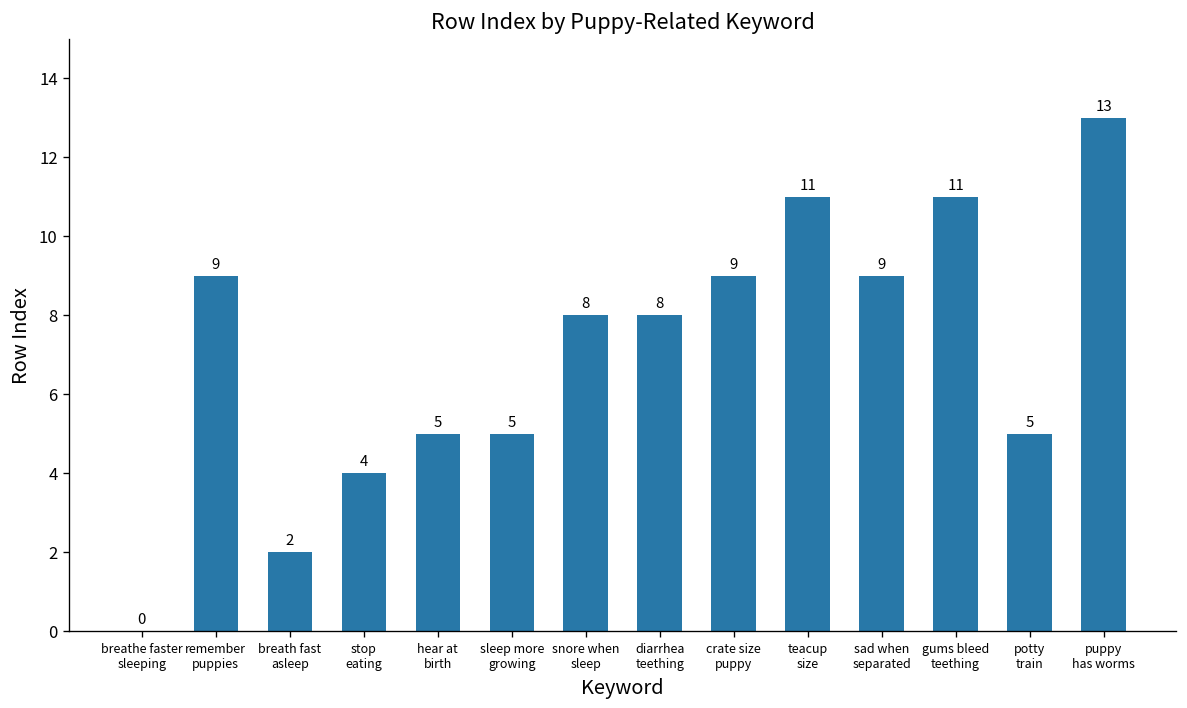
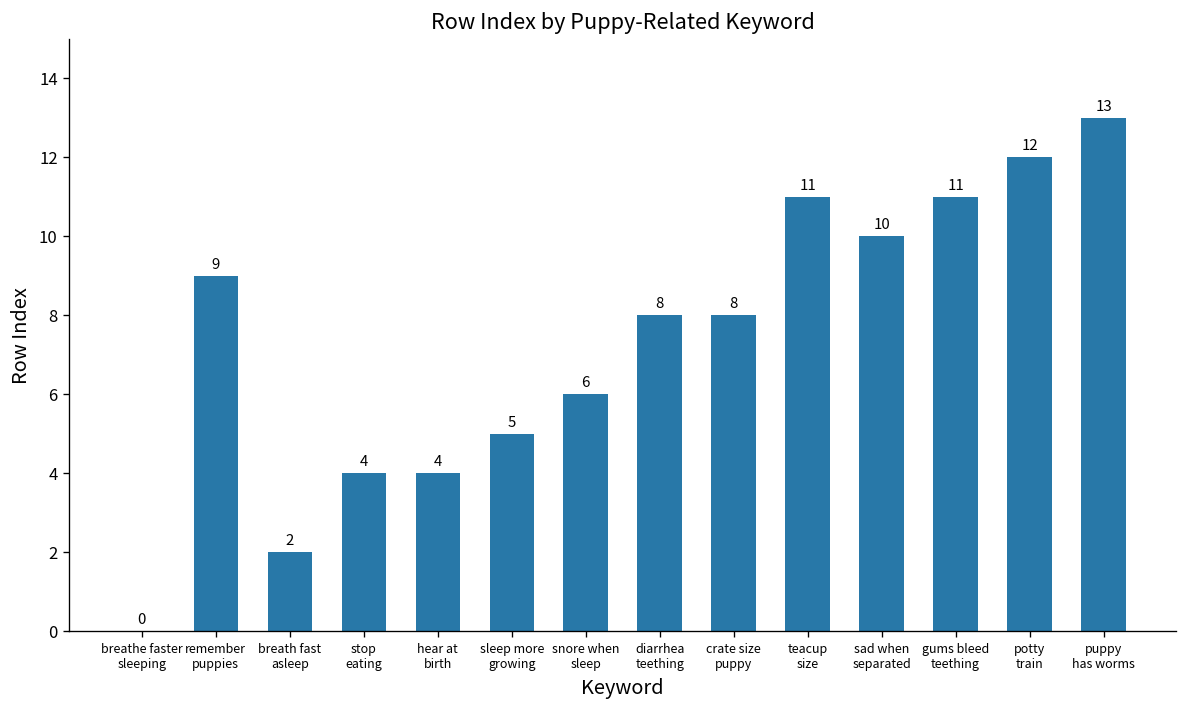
hear at birth: 5 -> 4
snore when sleep: 8 -> 6
crate size puppy: 9 -> 8
sad when separated: 9 -> 10
potty train: 5 -> 12
